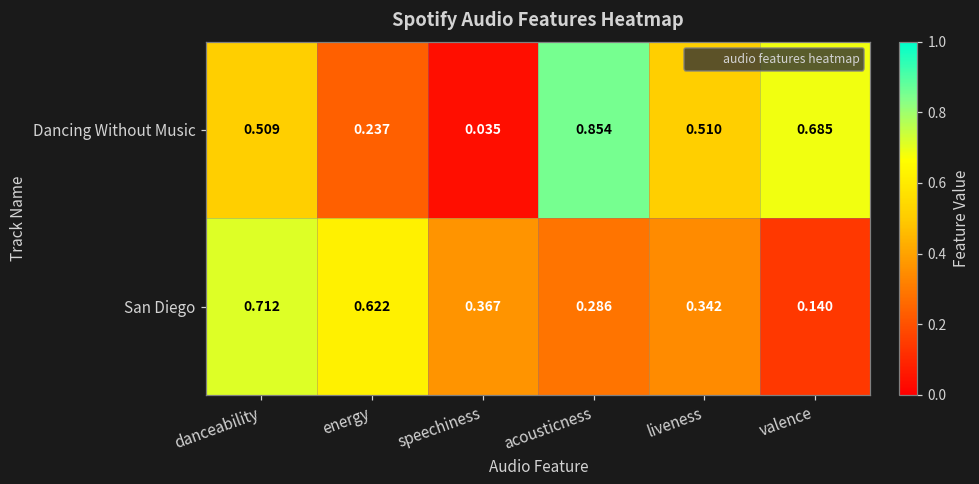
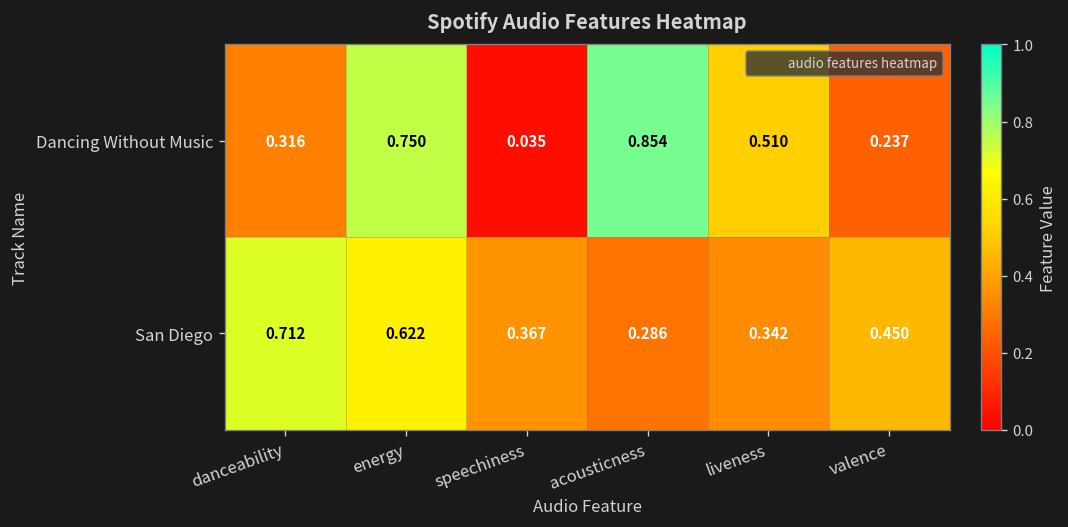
Dancing Without Music, danceability: 0.509 -> 0.316
Dancing Without Music, energy: 0.237 -> 0.750
Dancing Without Music, valence: 0.685 -> 0.237
San Diego, valence: 0.140 -> 0.450
